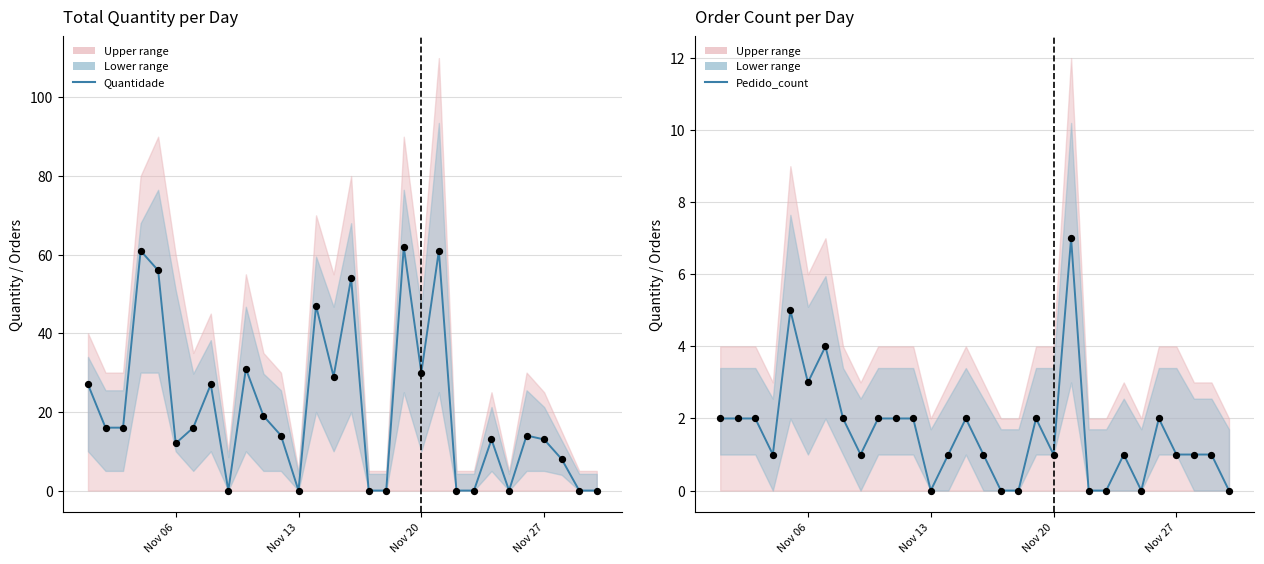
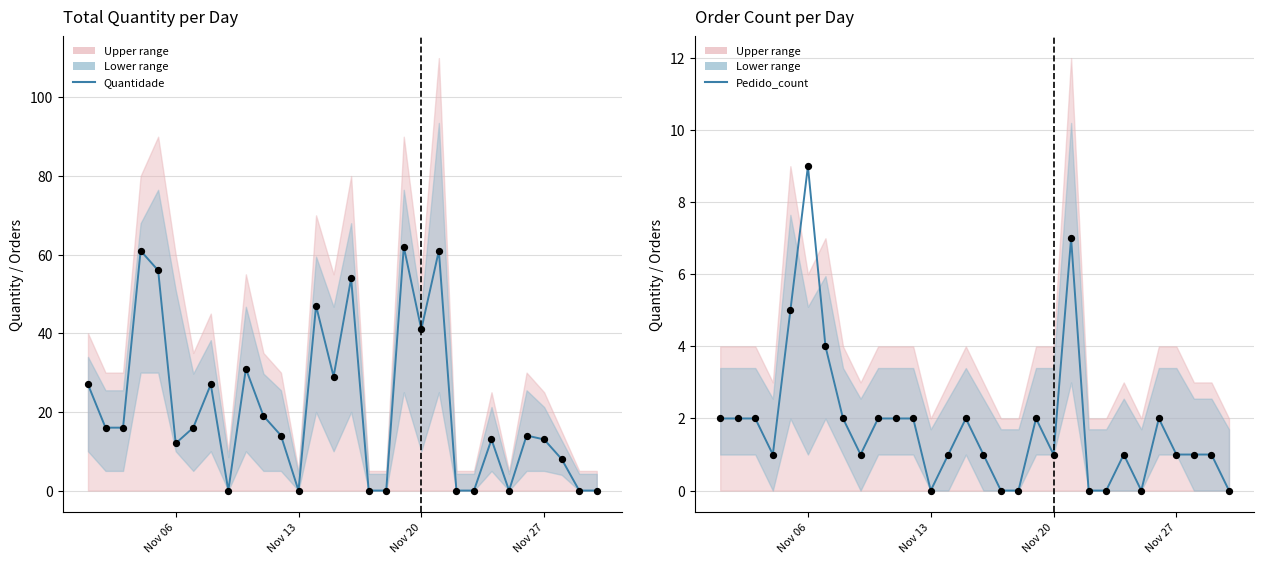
Total Quantity per Day, Quantidade, Nov 20: 30 -> 41
Order Count per Day, Pedido_count, Nov 06: 3 -> 9
